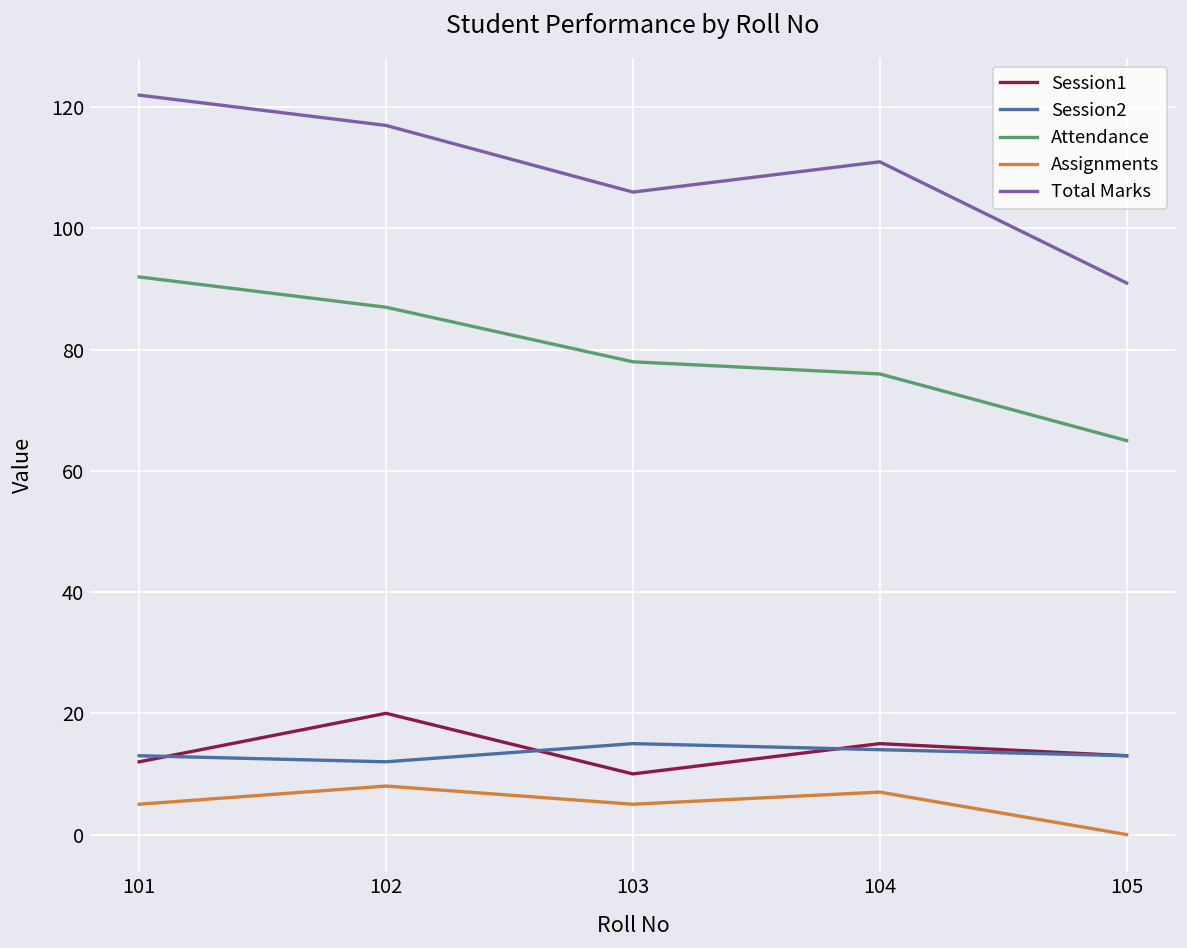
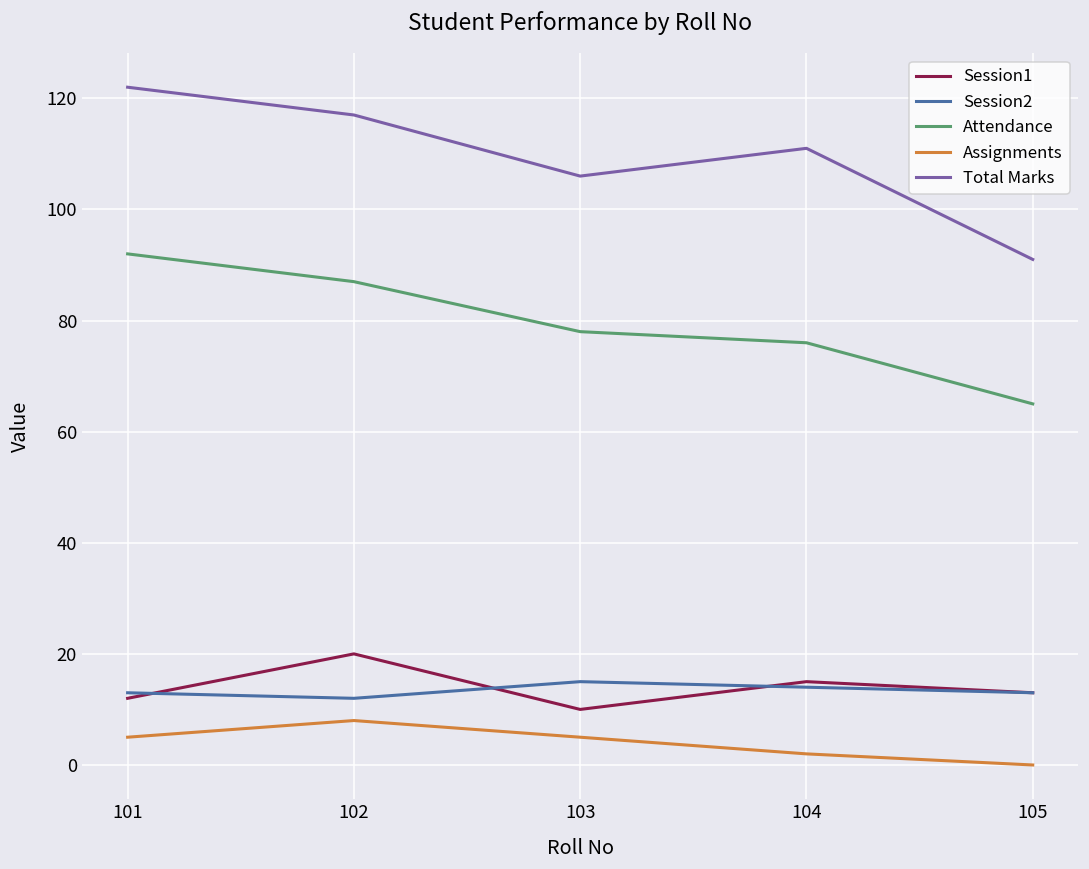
Assignments, 104: 7 -> 2
